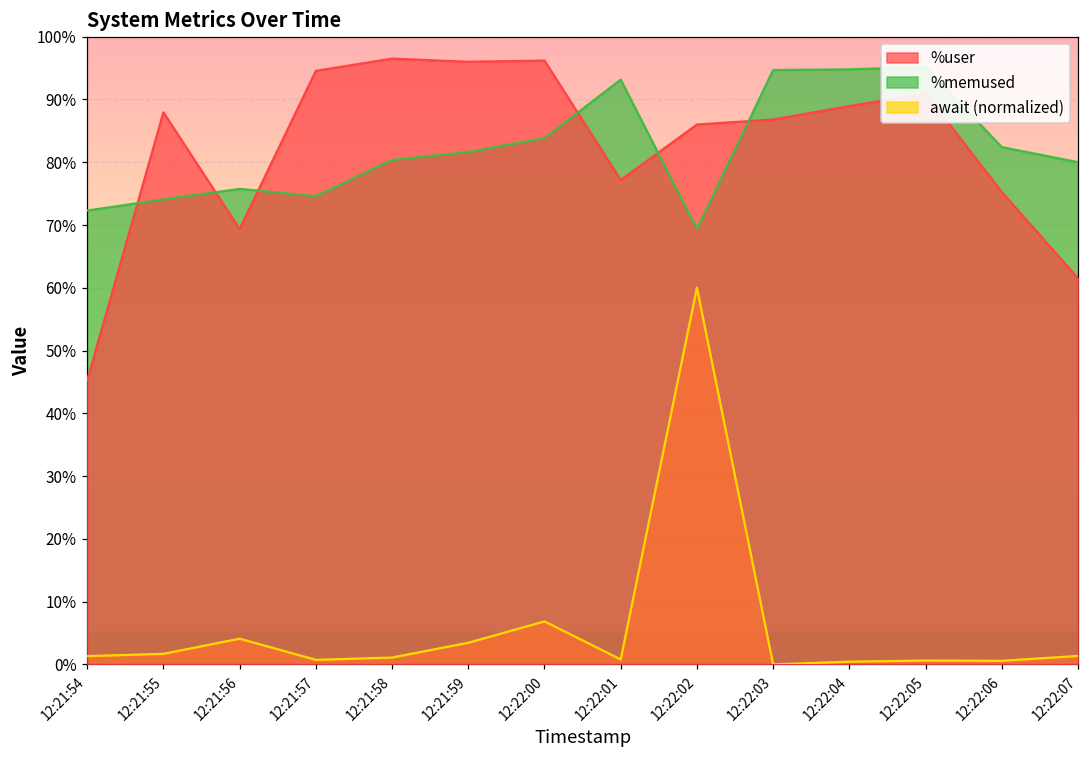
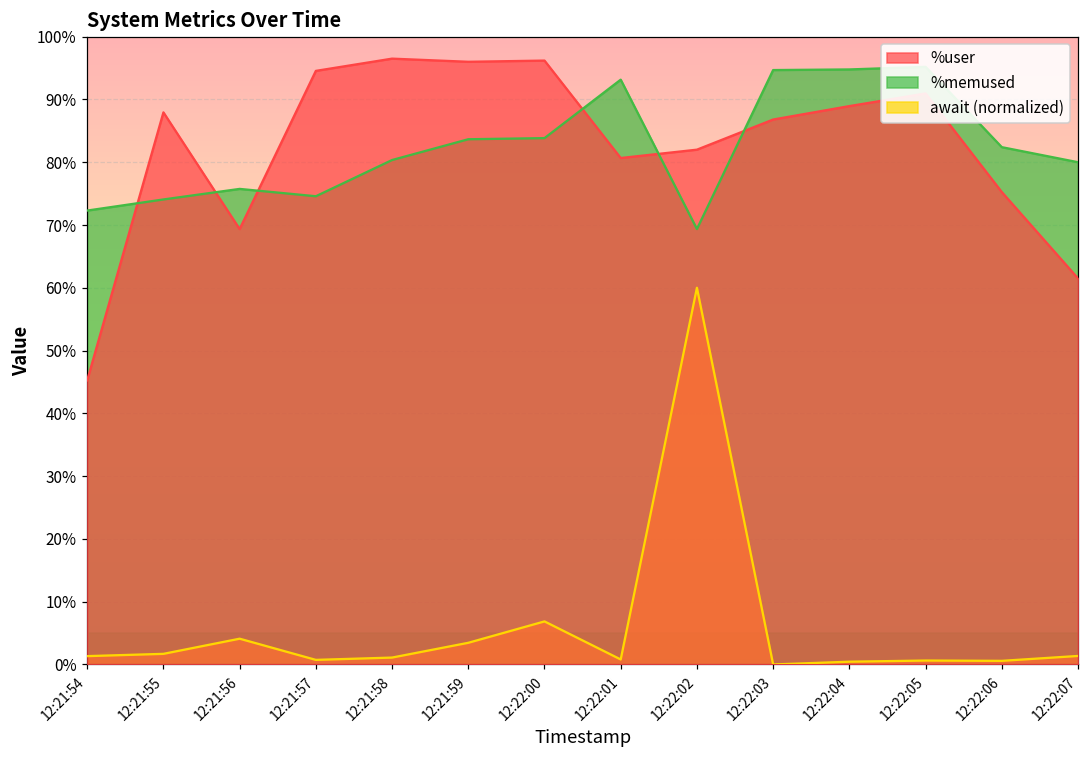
%memused, 12:21:59: 82% -> 84%
%user, 12:22:01: 77% -> 81%
%user, 12:22:02: 86% -> 82%
